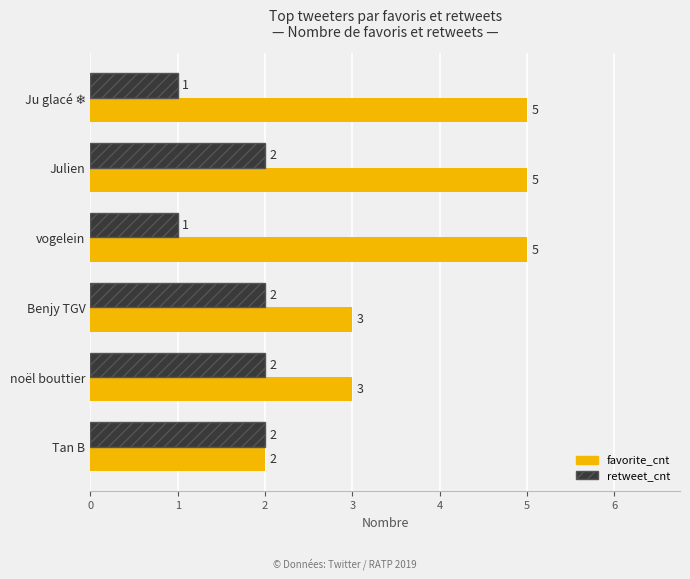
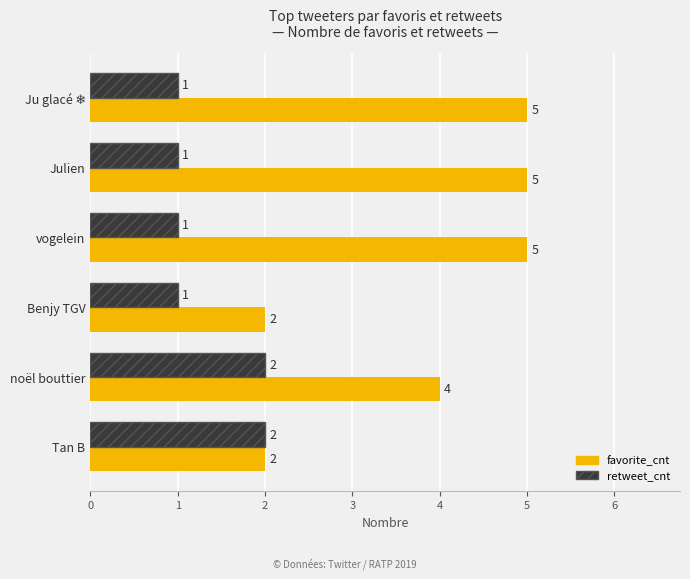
retweet_cnt, Julien: 2 -> 1
retweet_cnt, Benjy TGV: 2 -> 1
favorite_cnt, Benjy TGV: 3 -> 2
favorite_cnt, noël bouttier: 3 -> 4
